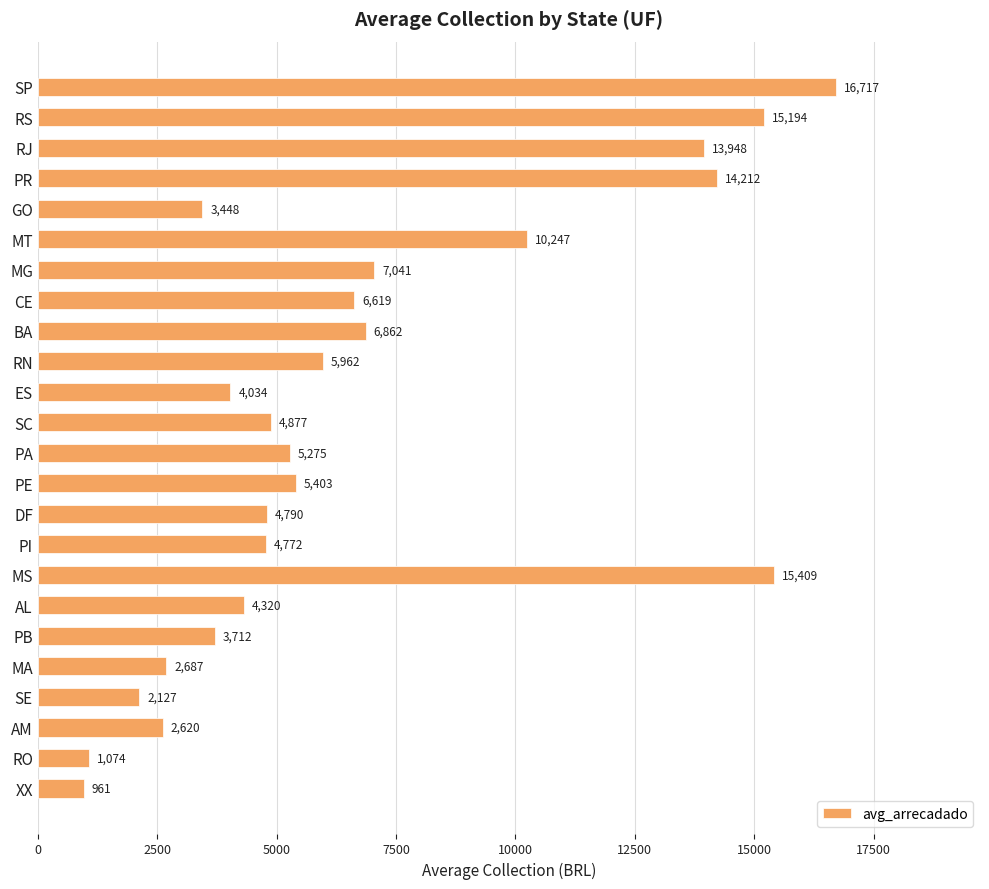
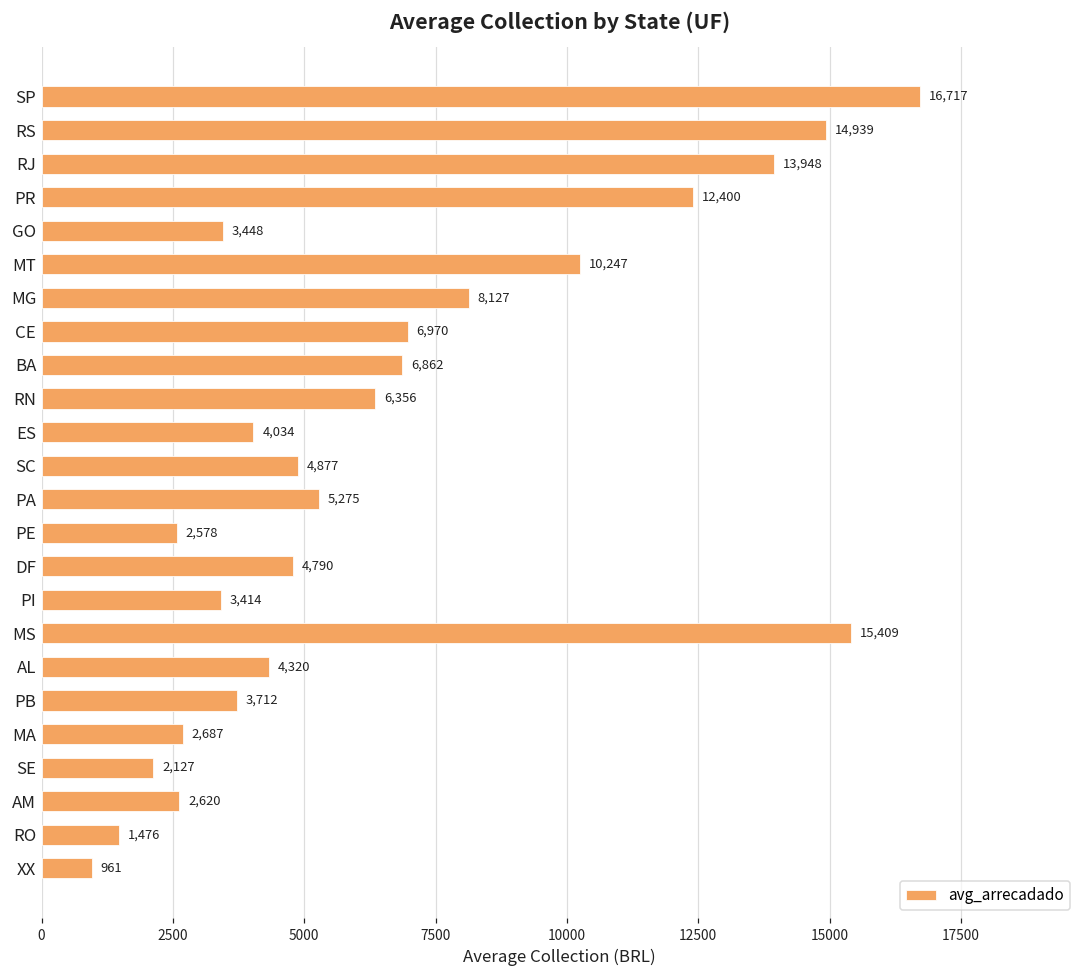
RS: 15,194 -> 14,939
PR: 14,212 -> 12,400
MG: 7,041 -> 8,127
CE: 6,619 -> 6,970
RN: 5,962 -> 6,356
PE: 5,403 -> 2,578
PI: 4,772 -> 3,414
RO: 1,074 -> 1,476
